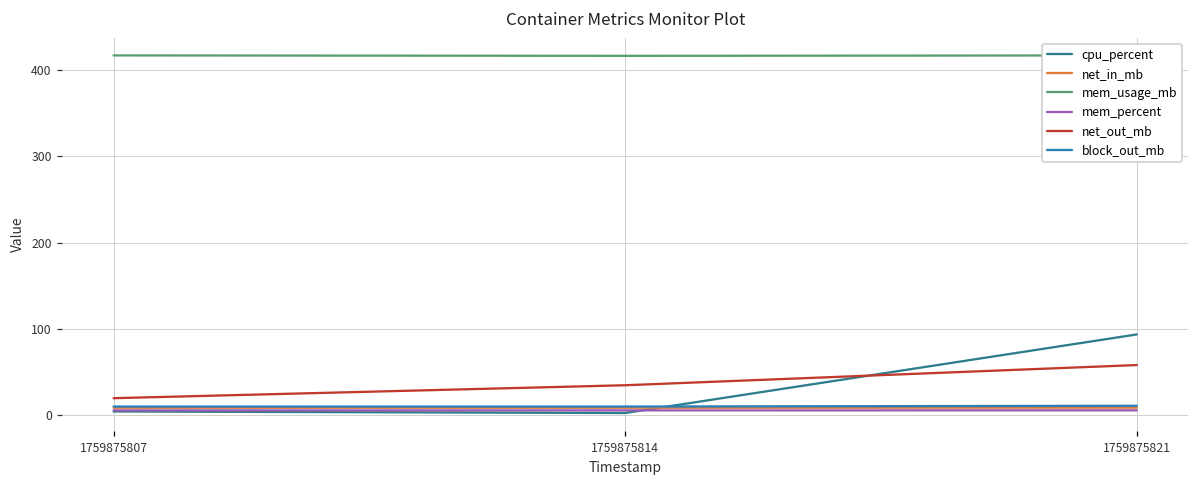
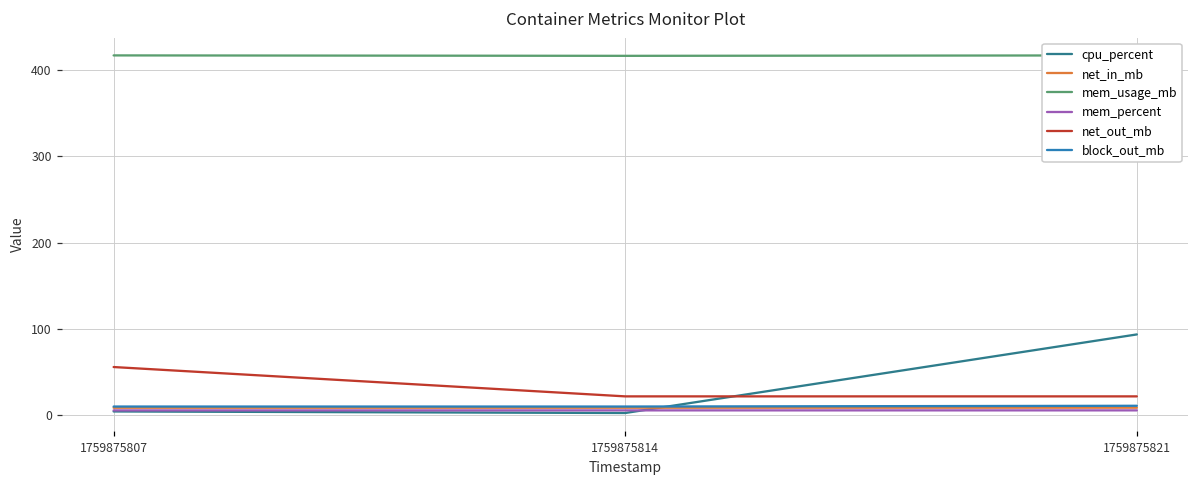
net_out_mb, 1759875807: 20 -> 60
net_out_mb, 1759875814: 30 -> 20
net_out_mb, 1759875821: 60 -> 20
